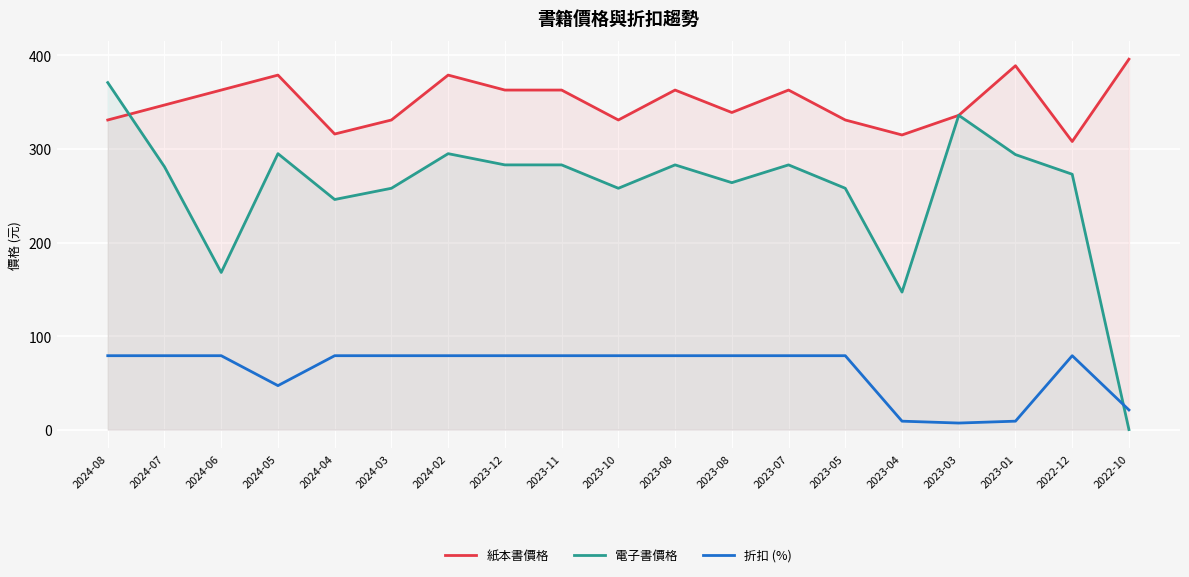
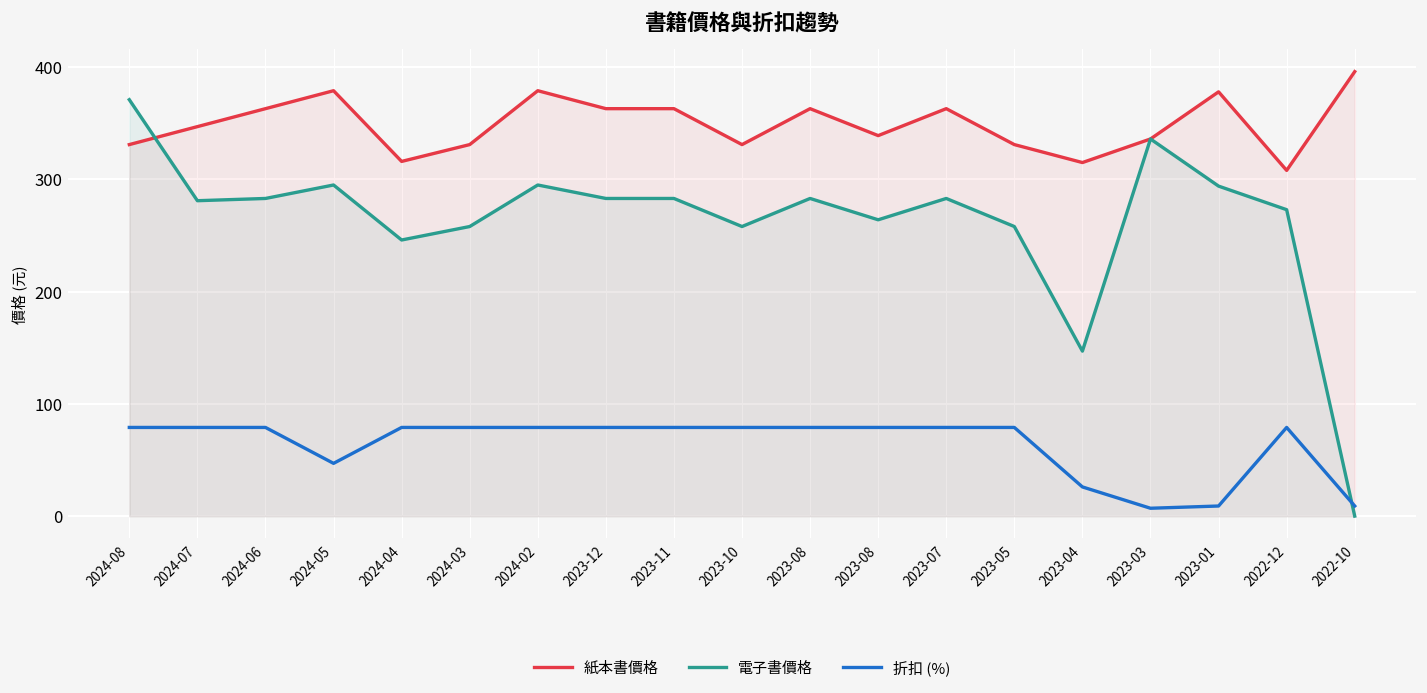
電子書價格, 2024-06: 170 -> 280
折扣 (%), 2023-04: 10 -> 30
紙本書價格, 2023-01: 390 -> 380
折扣 (%), 2022-10: 20 -> 10
